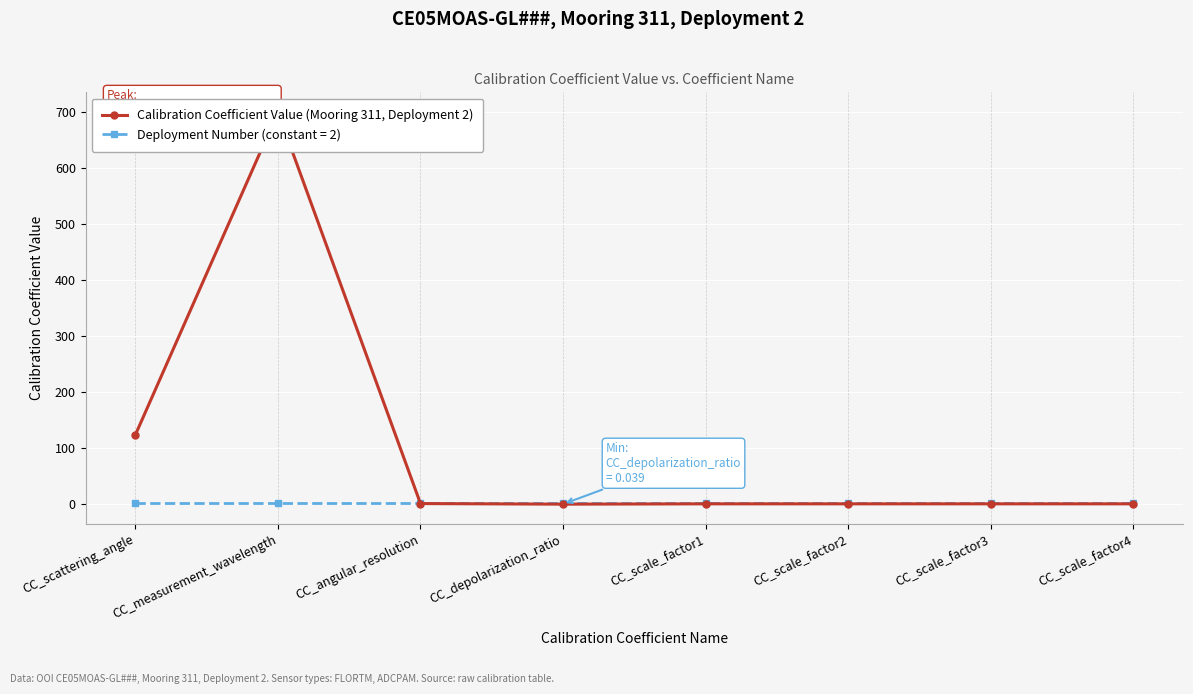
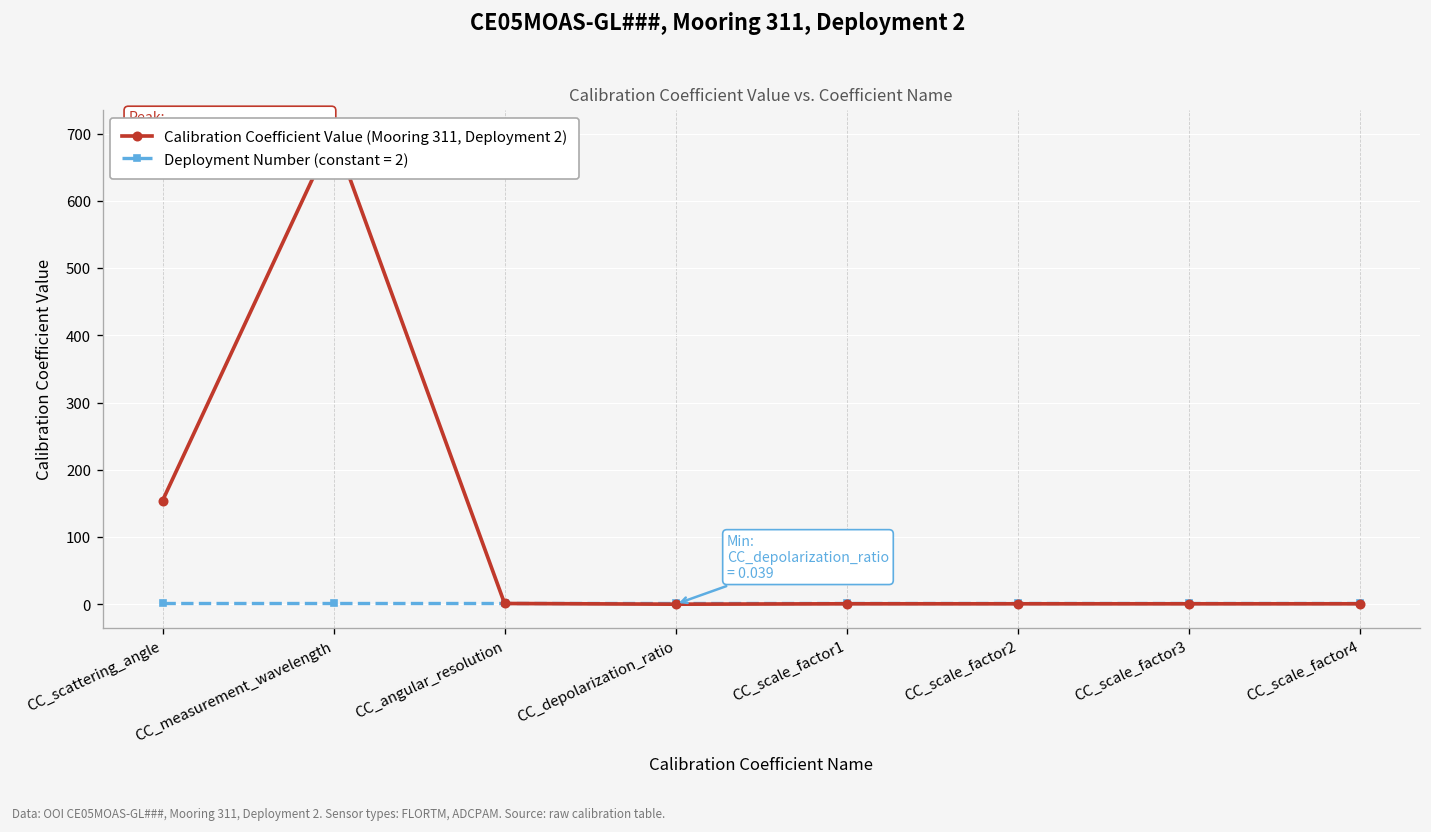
Calibration Coefficient Value (Mooring 311, Deployment 2), CC_scattering_angle: 120 -> 150
